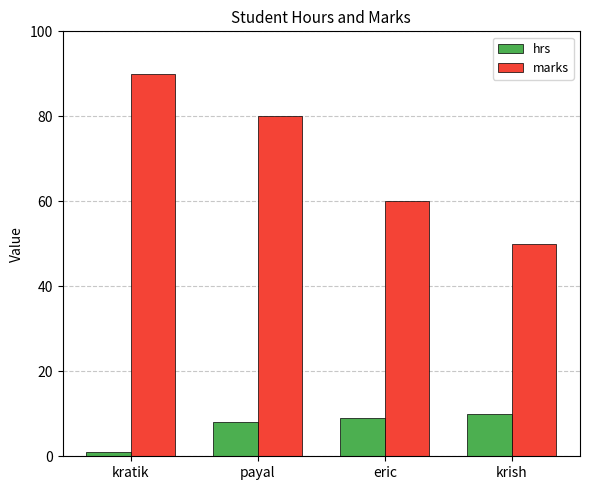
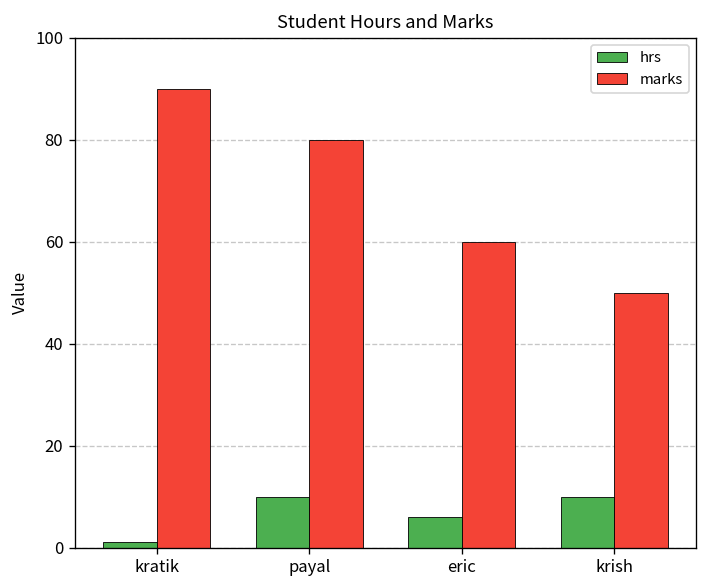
hrs, payal: 8 -> 10
hrs, eric: 9 -> 6
